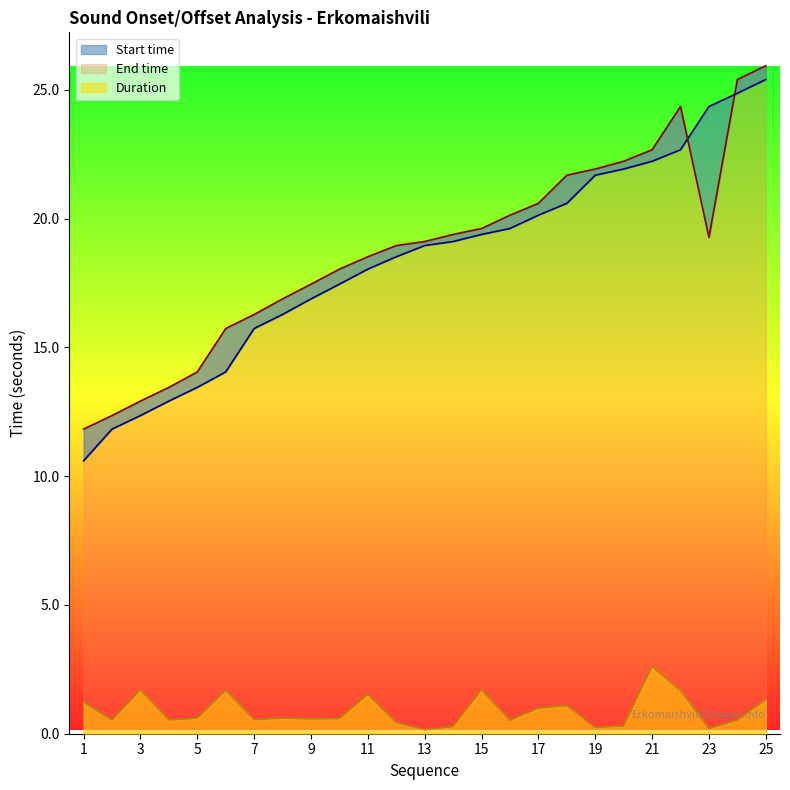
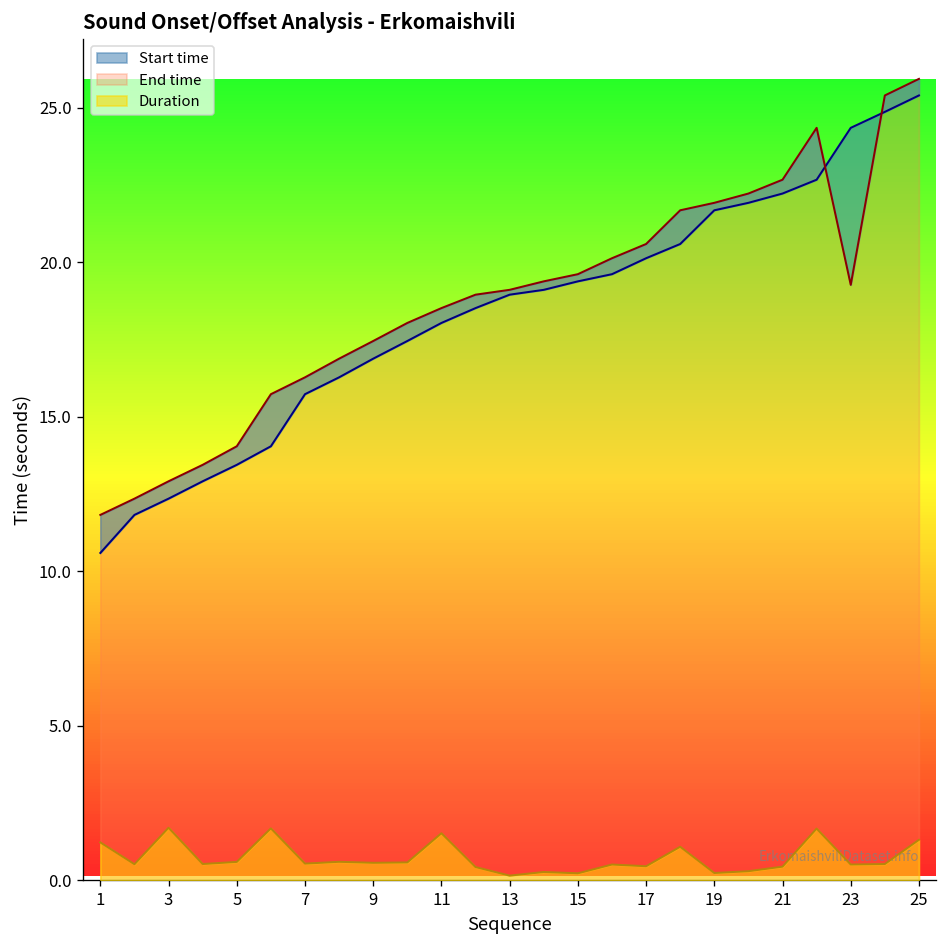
Duration, 15: 1.7 -> 0.2
Duration, 17: 1.0 -> 0.5
Duration, 21: 2.6 -> 0.4
Duration, 23: 0.2 -> 0.5
